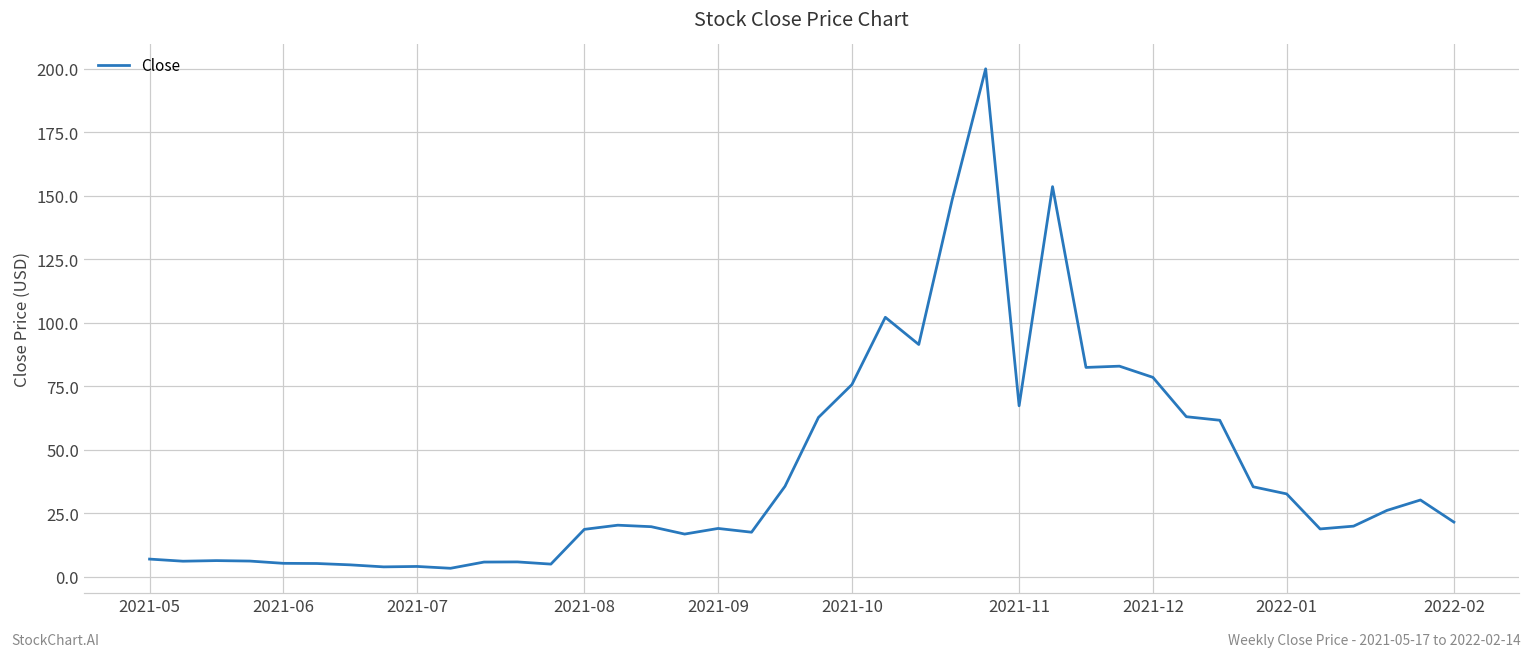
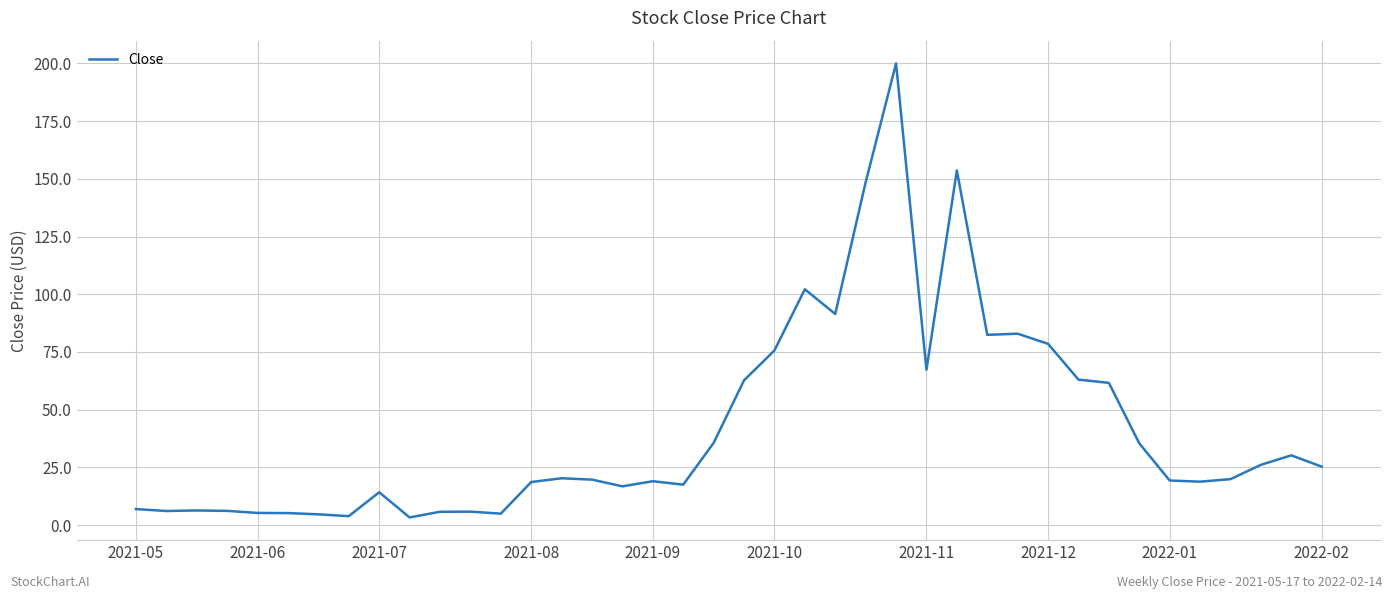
2021-07: 4 -> 14
2022-01: 33 -> 19
2022-02: 22 -> 25
